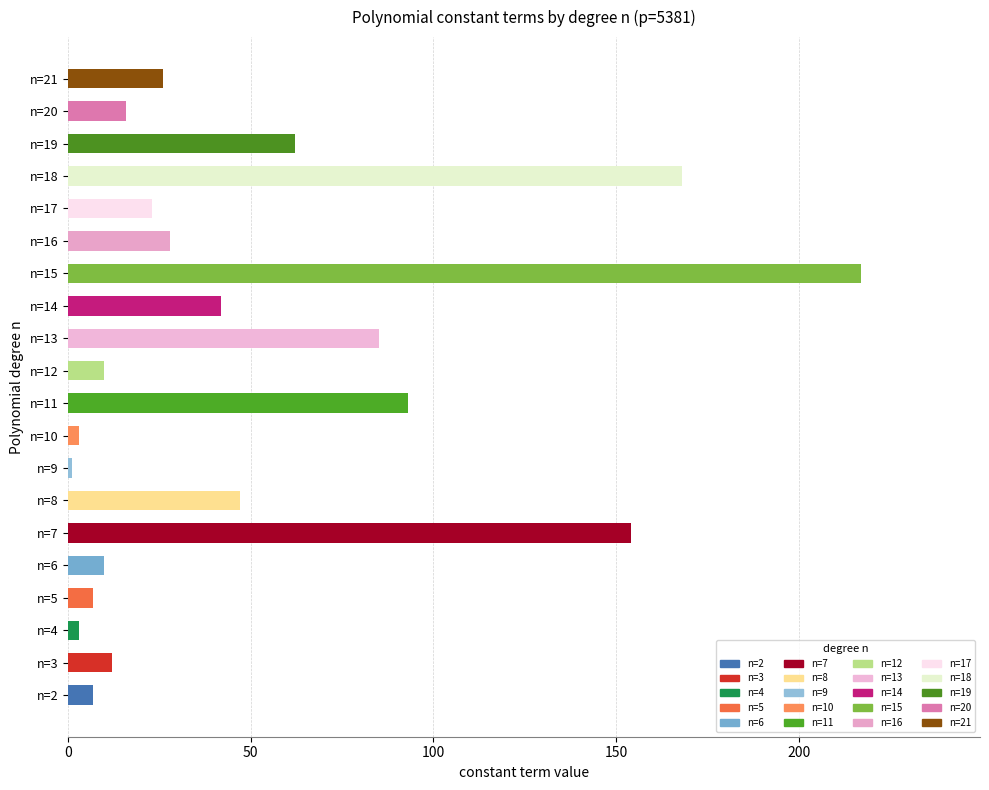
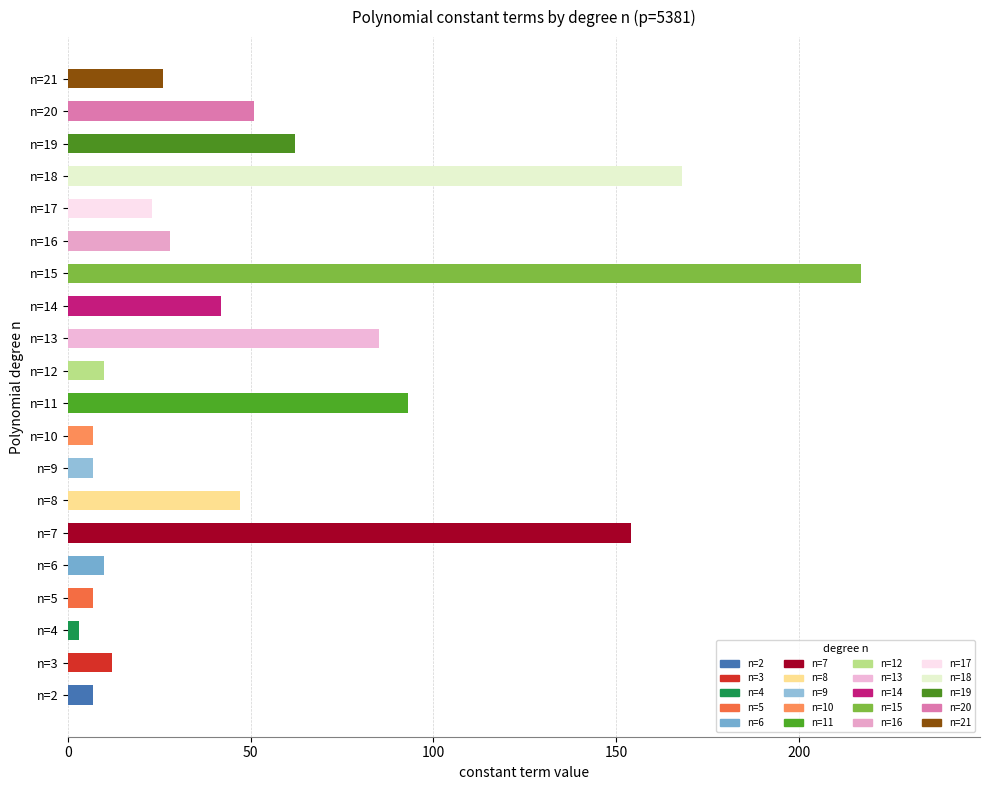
n=20: 16 -> 51
n=10: 3 -> 7
n=9: 1 -> 7
